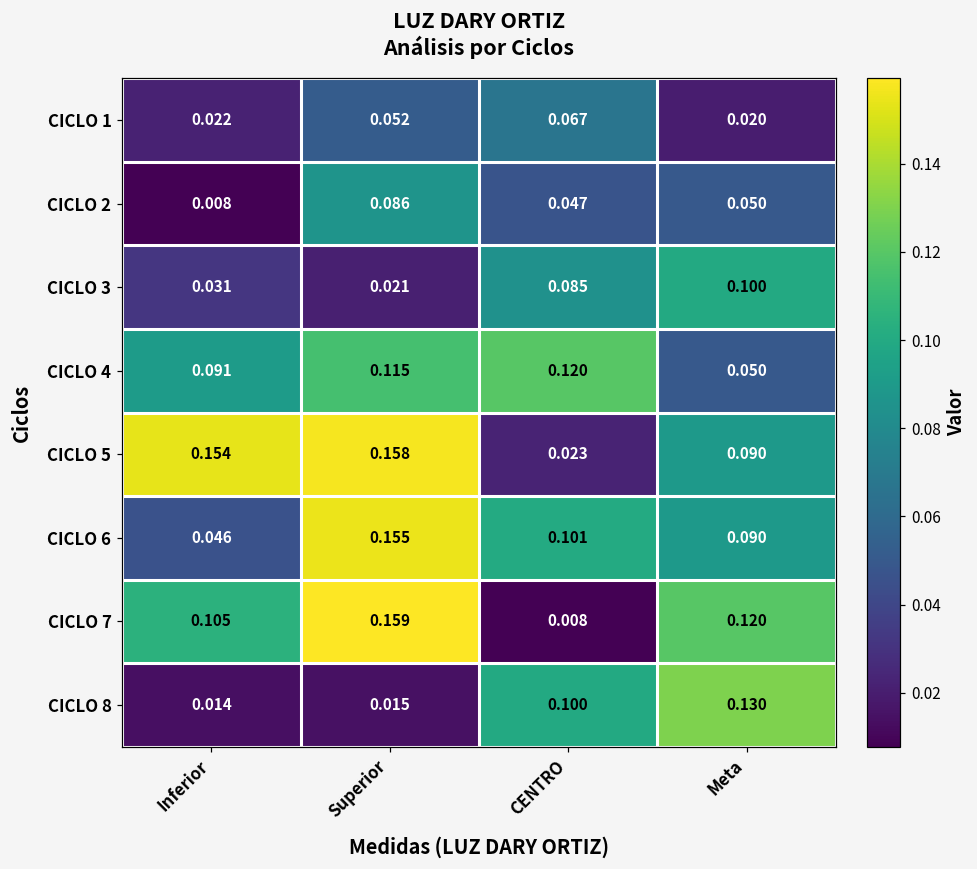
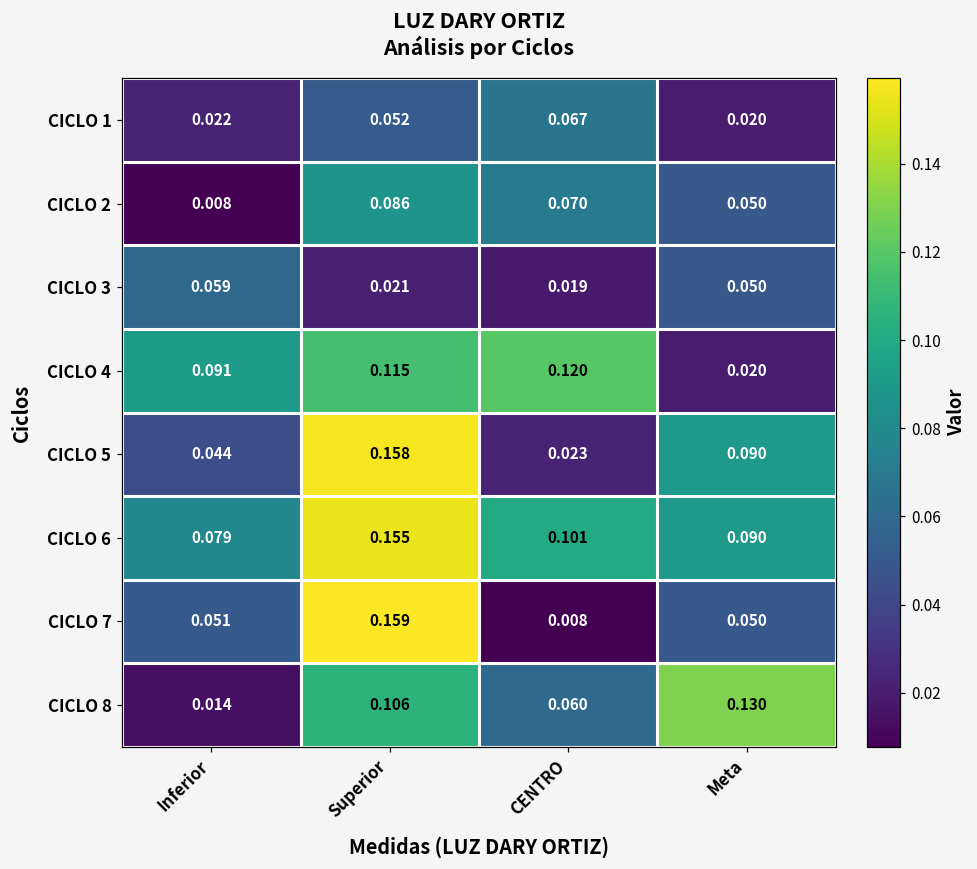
CICLO 2, CENTRO: 0.047 -> 0.070
CICLO 3, Inferior: 0.031 -> 0.059
CICLO 3, CENTRO: 0.085 -> 0.019
CICLO 3, Meta: 0.100 -> 0.050
CICLO 4, Meta: 0.050 -> 0.020
CICLO 5, Inferior: 0.154 -> 0.044
CICLO 6, Inferior: 0.046 -> 0.079
CICLO 7, Inferior: 0.105 -> 0.051
CICLO 7, Meta: 0.120 -> 0.050
CICLO 8, Superior: 0.015 -> 0.106
CICLO 8, CENTRO: 0.100 -> 0.060
